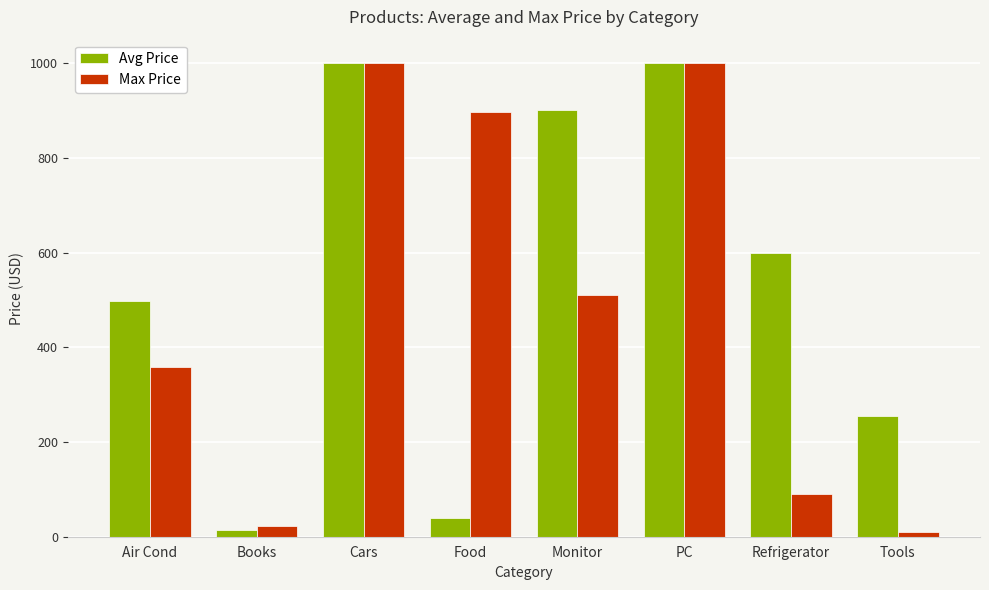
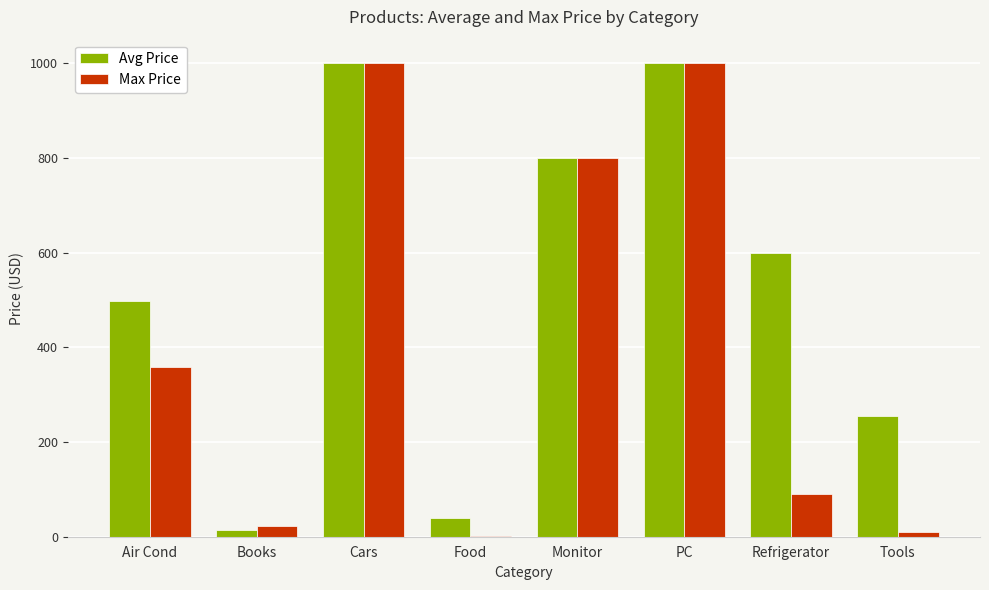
Max Price, Food: 900 -> 0
Avg Price, Monitor: 900 -> 800
Max Price, Monitor: 510 -> 800
